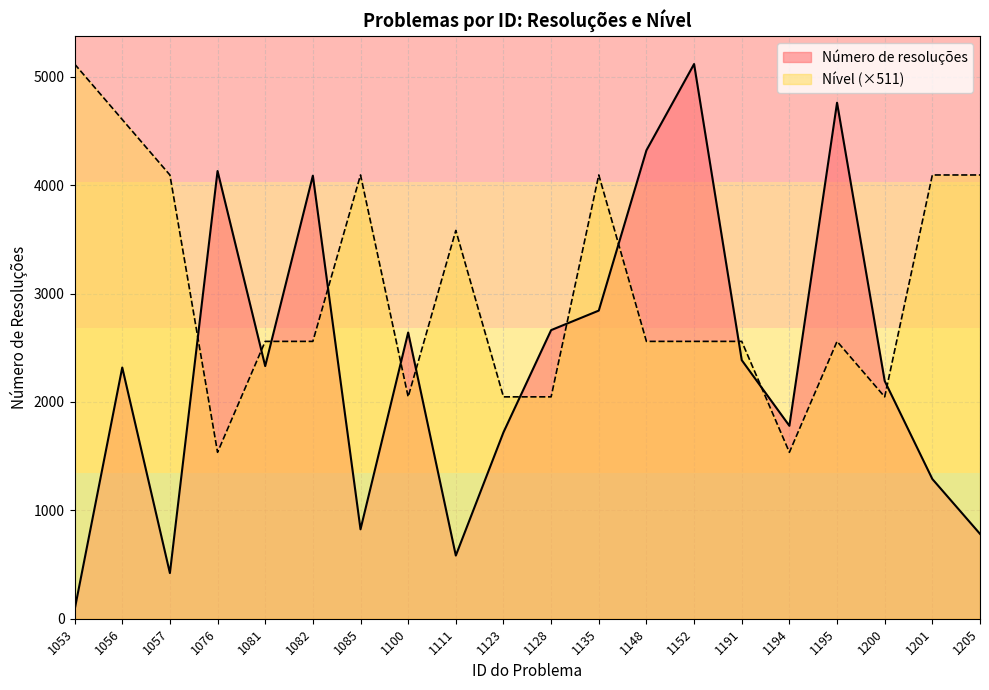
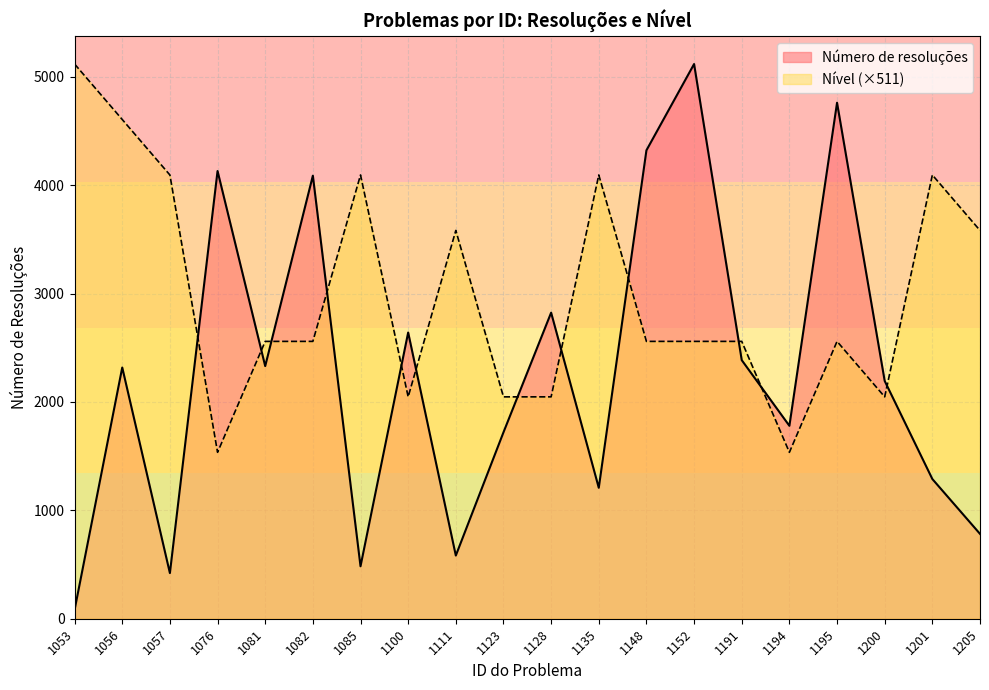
Número de resoluções, 1085: 830 -> 480
Número de resoluções, 1128: 2660 -> 2820
Número de resoluções, 1135: 2840 -> 1210
Nível (×511), 1205: 4090 -> 3580
